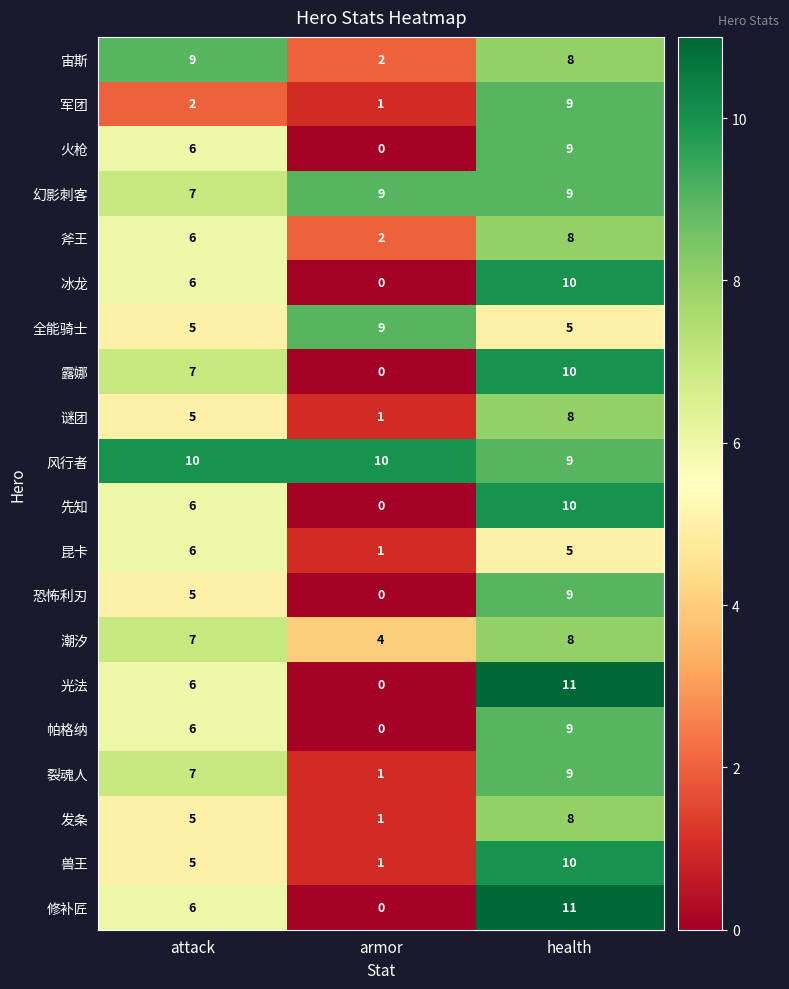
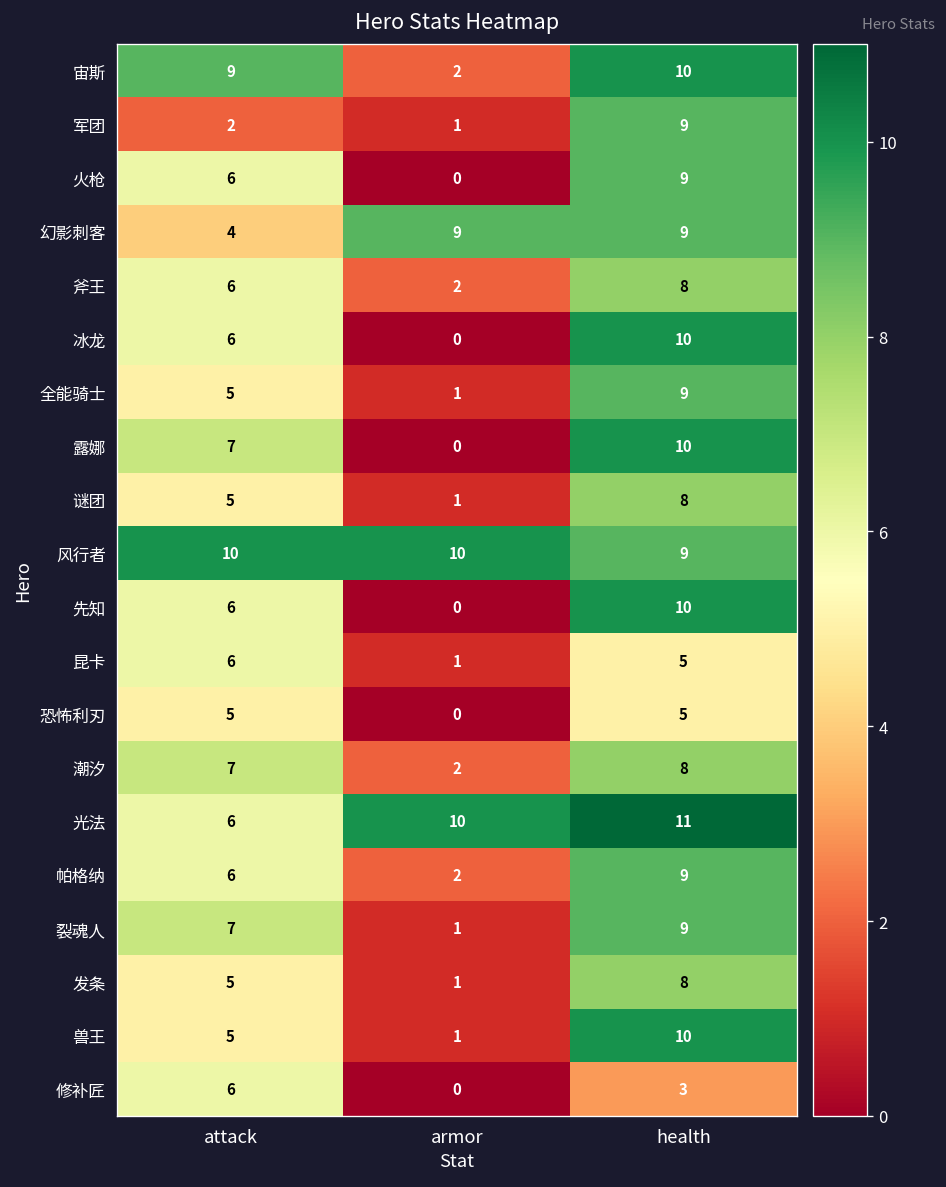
宙斯, health: 8 -> 10
幻影刺客, attack: 7 -> 4
全能骑士, armor: 9 -> 1
全能骑士, health: 5 -> 9
恐怖利刃, health: 9 -> 5
潮汐, armor: 4 -> 2
光法, armor: 0 -> 10
帕格纳, armor: 0 -> 2
修补匠, health: 11 -> 3
